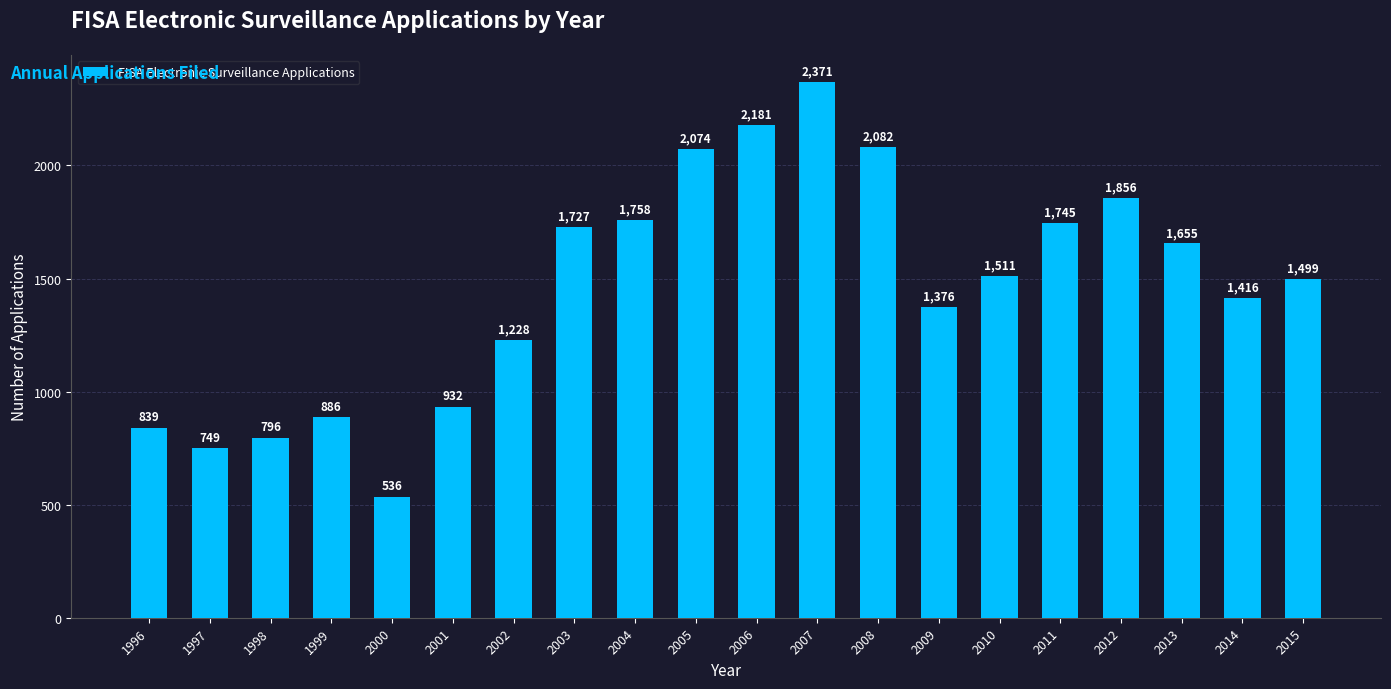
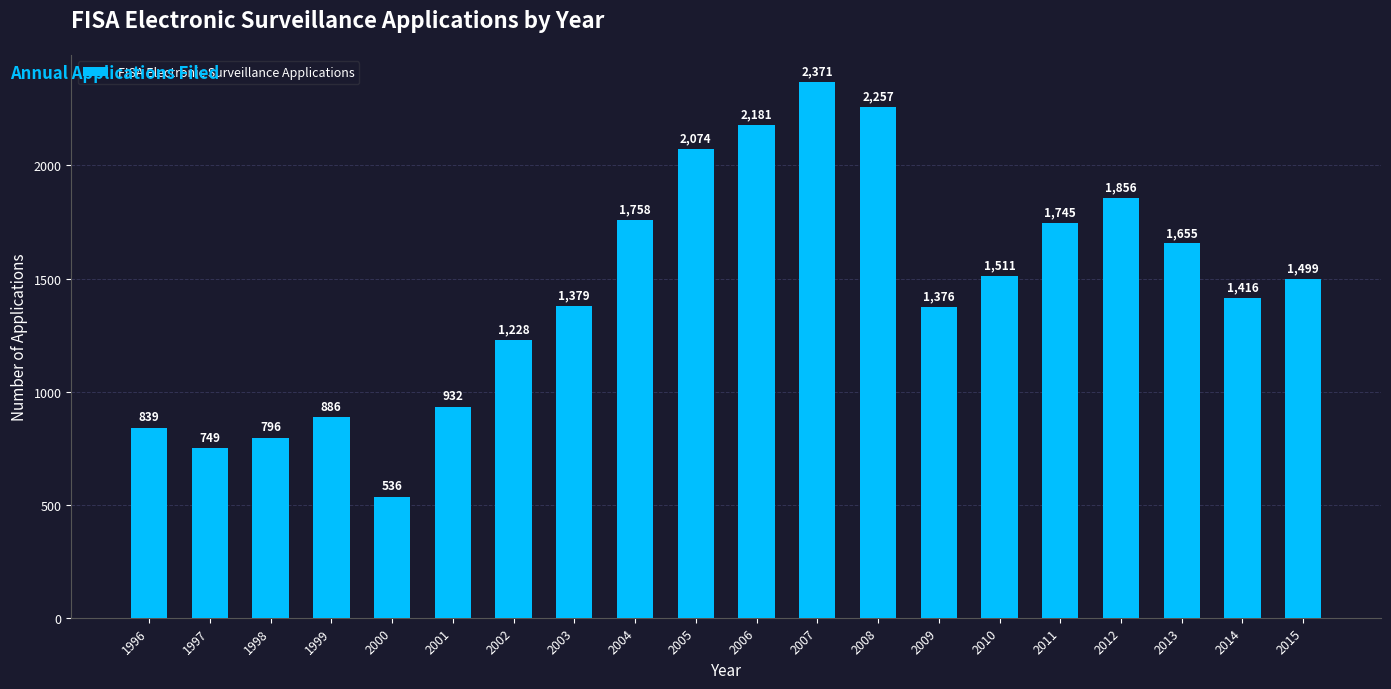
2003: 1,727 -> 1,379
2008: 2,082 -> 2,257
